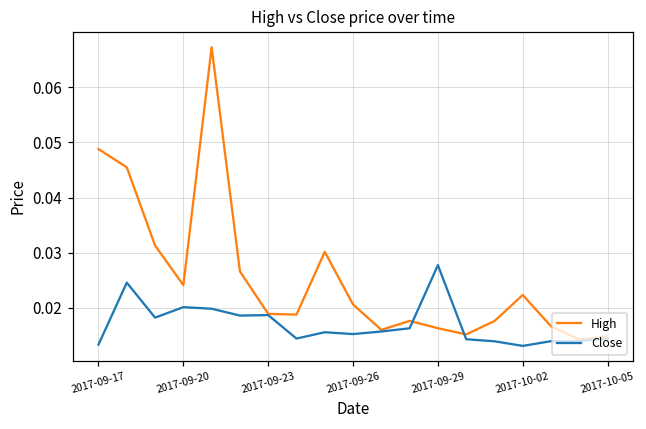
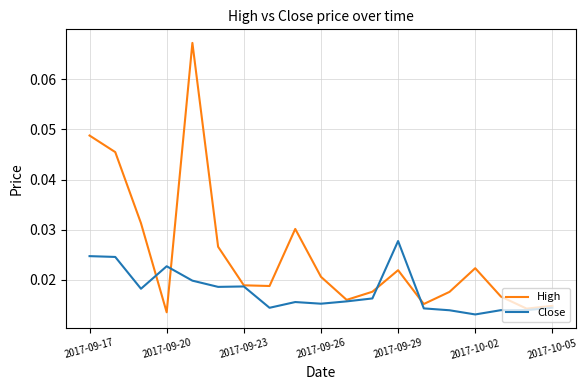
Close, 2017-09-17: 0.013 -> 0.025
High, 2017-09-20: 0.024 -> 0.014
Close, 2017-09-20: 0.020 -> 0.023
High, 2017-09-29: 0.016 -> 0.022
